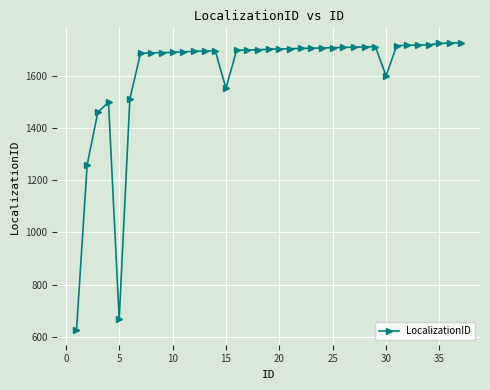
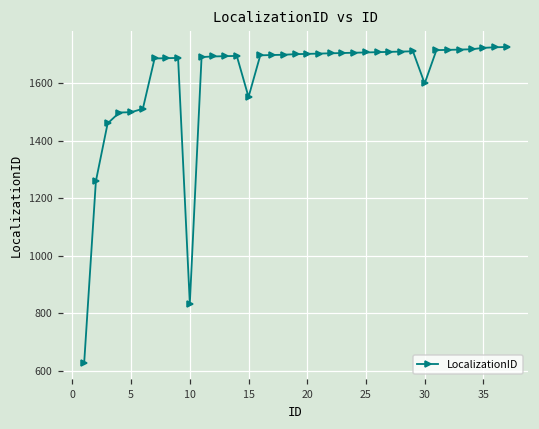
5: 670 -> 1500
10: 1690 -> 830
